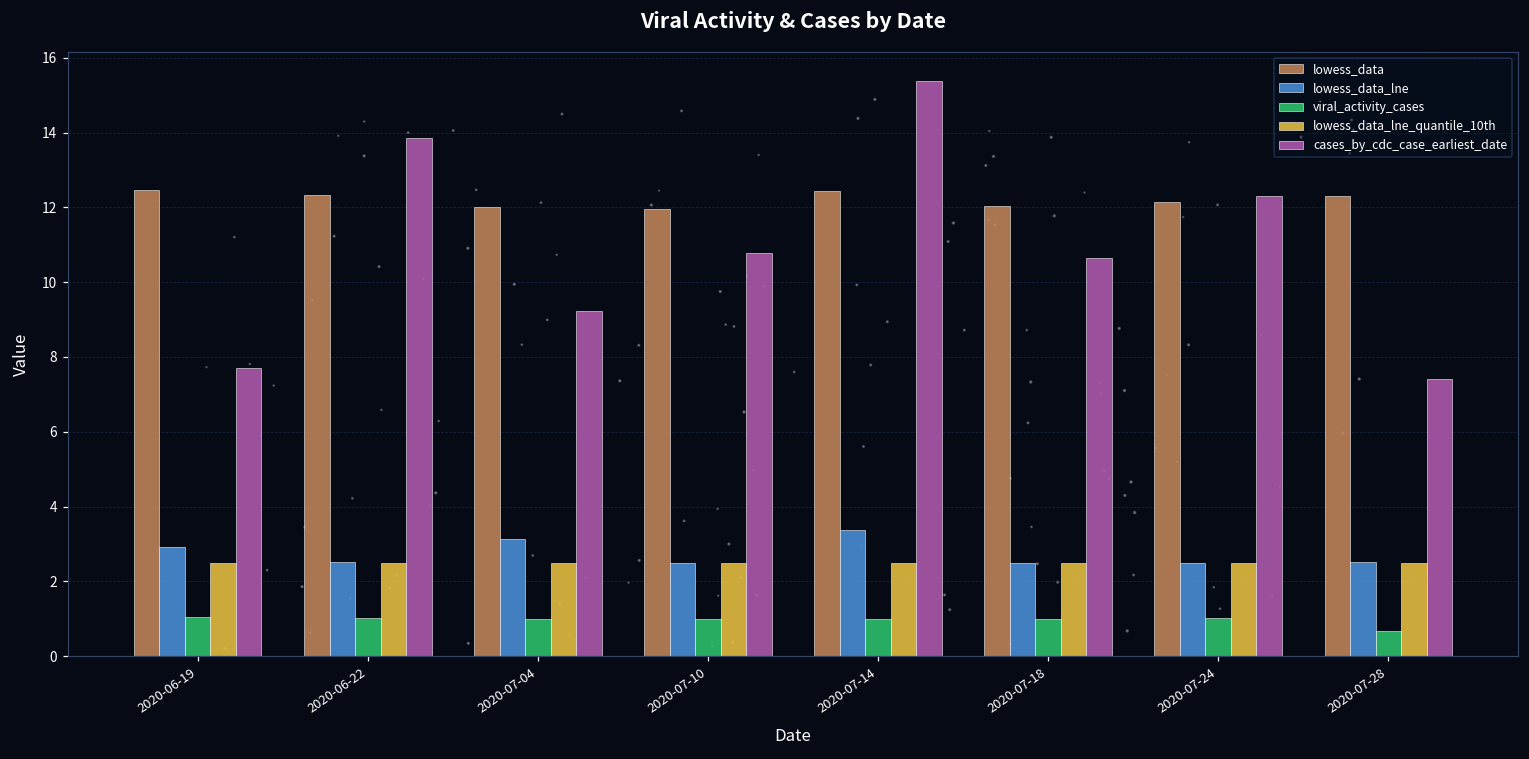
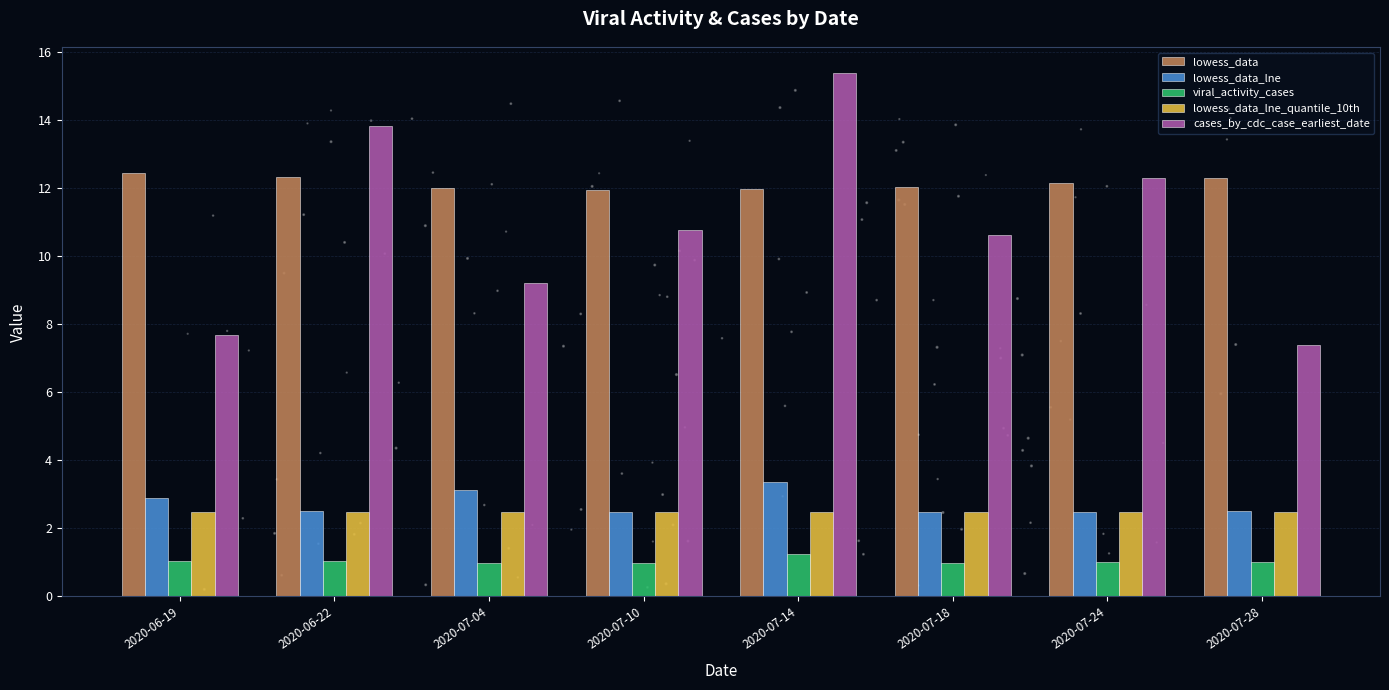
lowess_data, 2020-07-14: 12.4 -> 12.0
viral_activity_cases, 2020-07-14: 1.0 -> 1.2
viral_activity_cases, 2020-07-28: 0.7 -> 1.0
